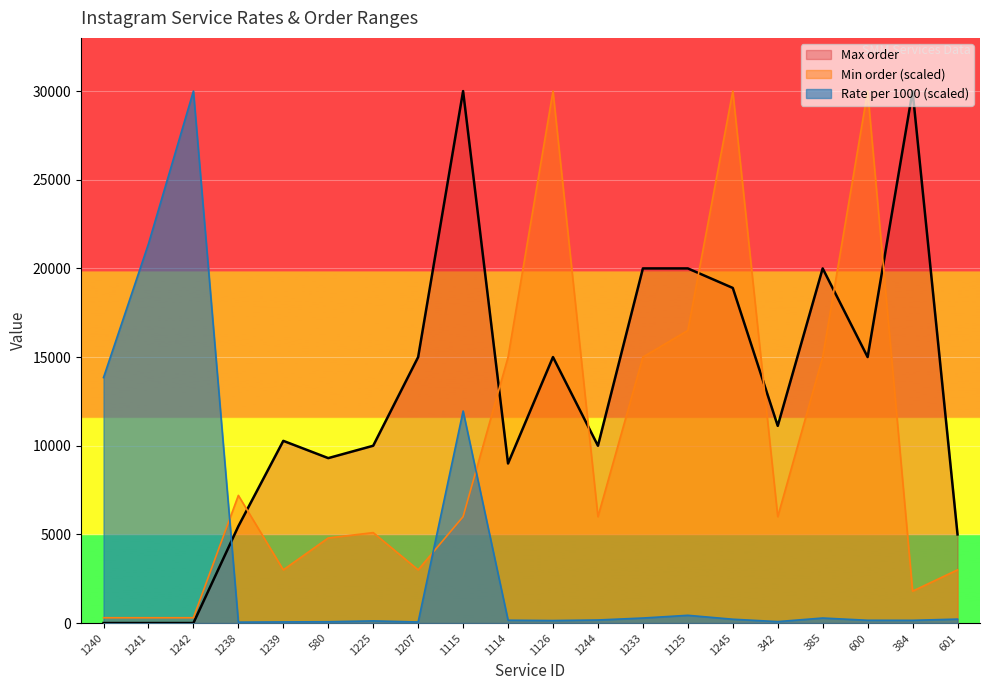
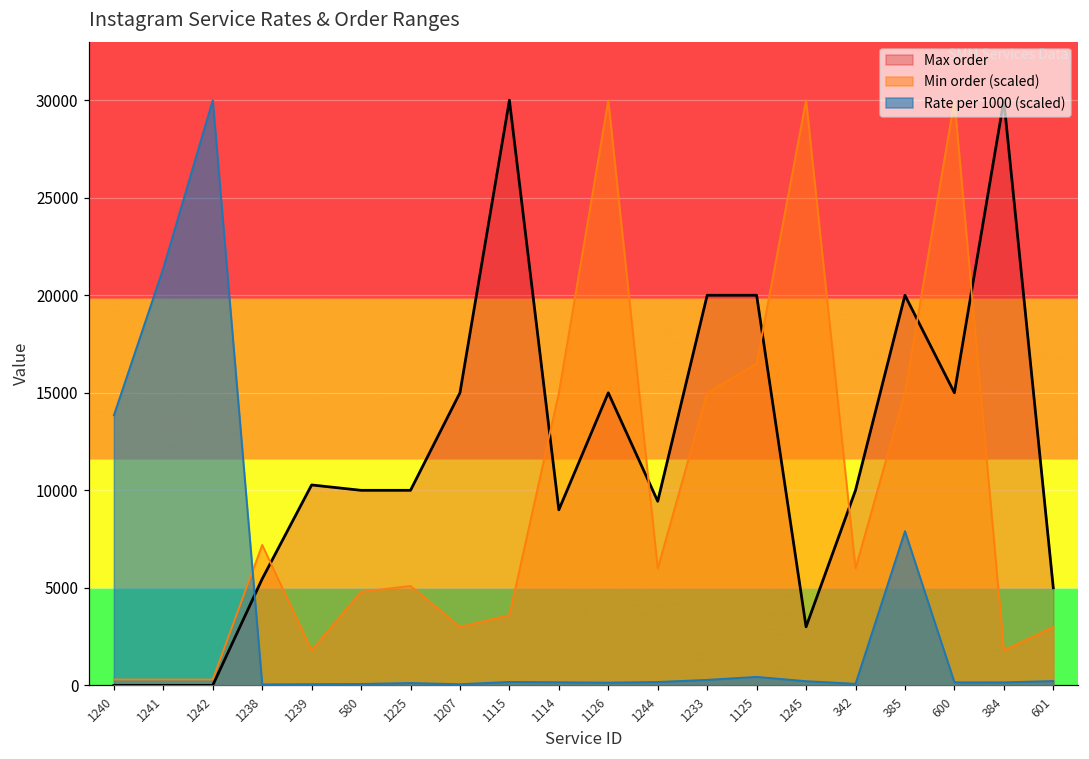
Min order (scaled), 1239: 3000 -> 1800
Max order, 580: 9300 -> 10000
Min order (scaled), 1115: 6000 -> 3600
Rate per 1000 (scaled), 1115: 12000 -> 200
Max order, 1244: 10000 -> 9400
Max order, 1245: 18900 -> 3000
Max order, 342: 11100 -> 10000
Rate per 1000 (scaled), 385: 300 -> 7900
